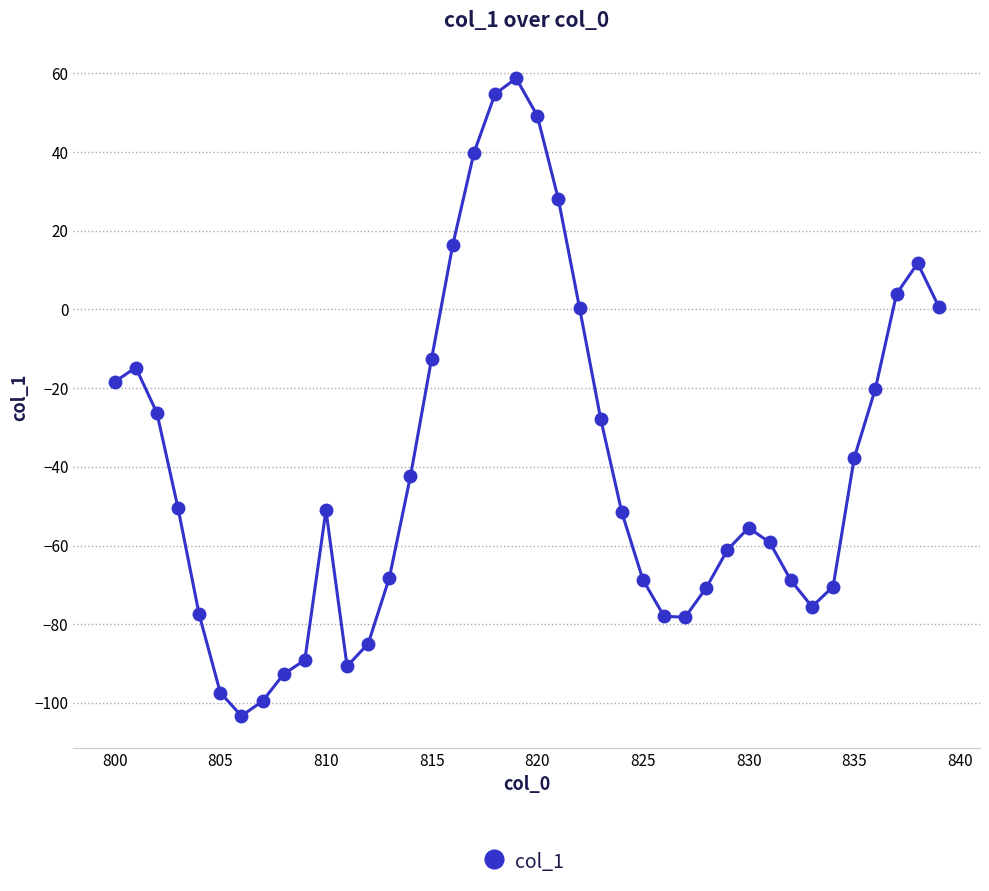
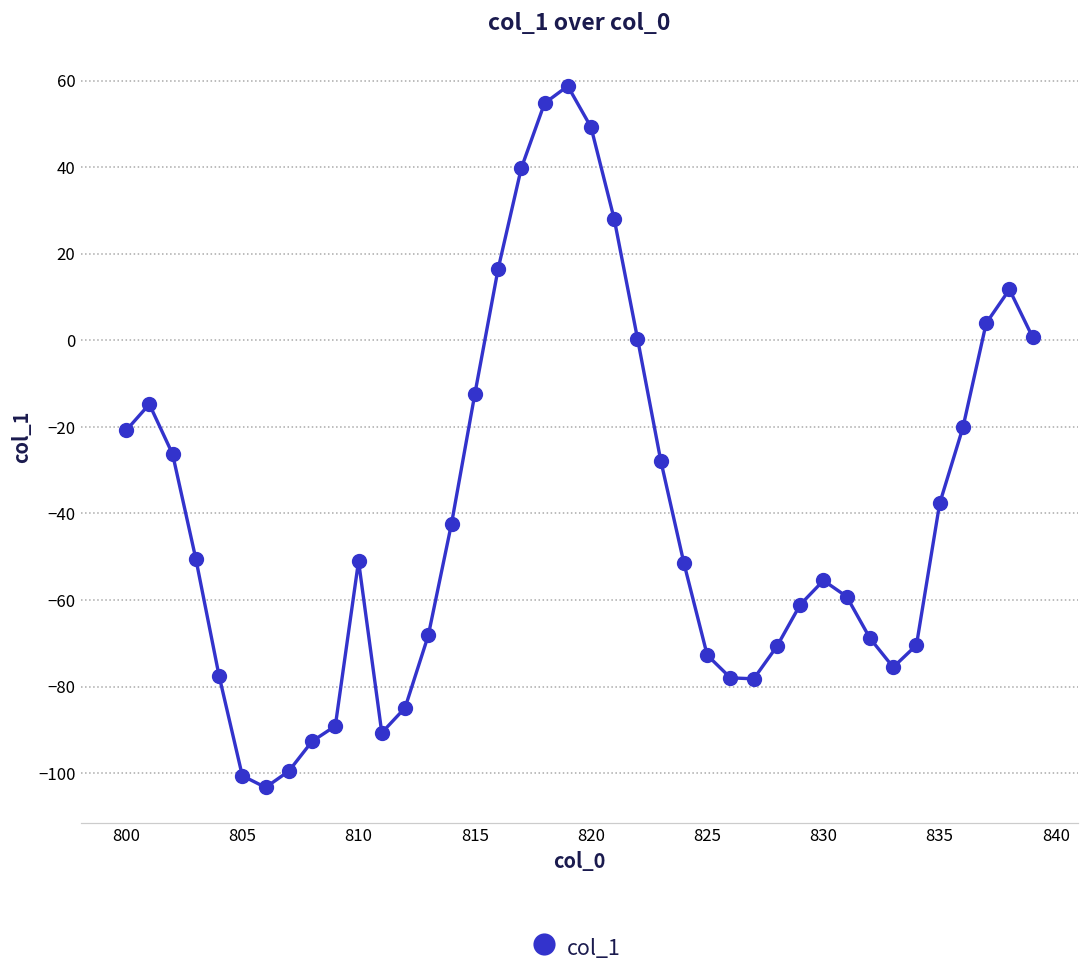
800: -18 -> -21
805: -97 -> -101
825: -69 -> -73
